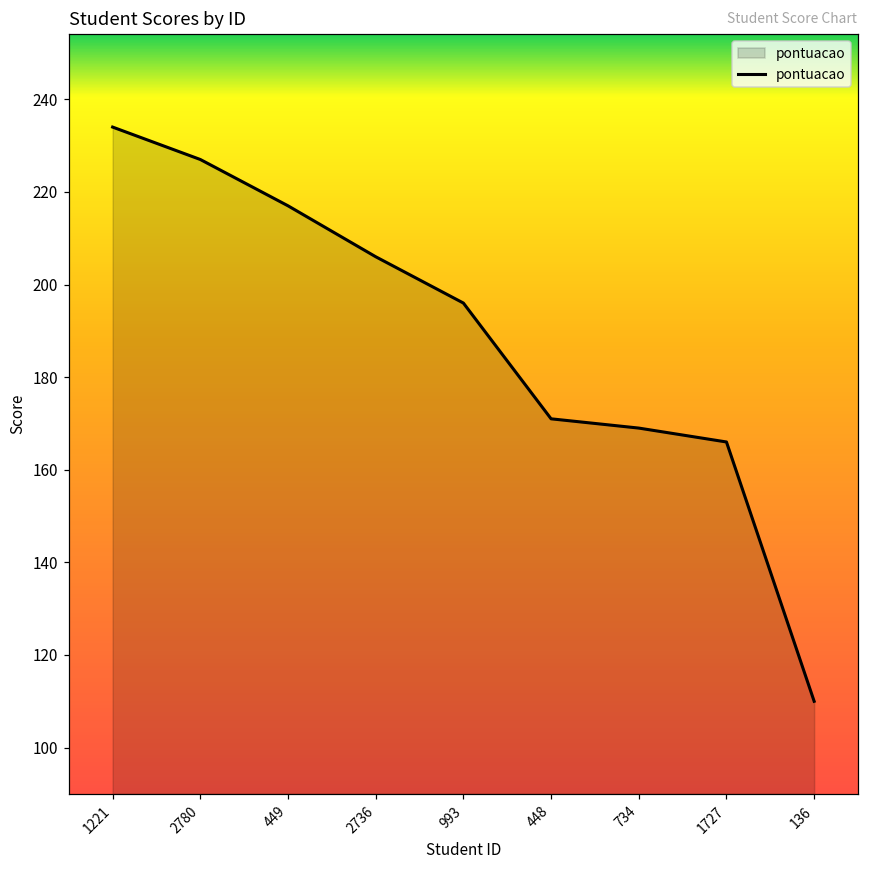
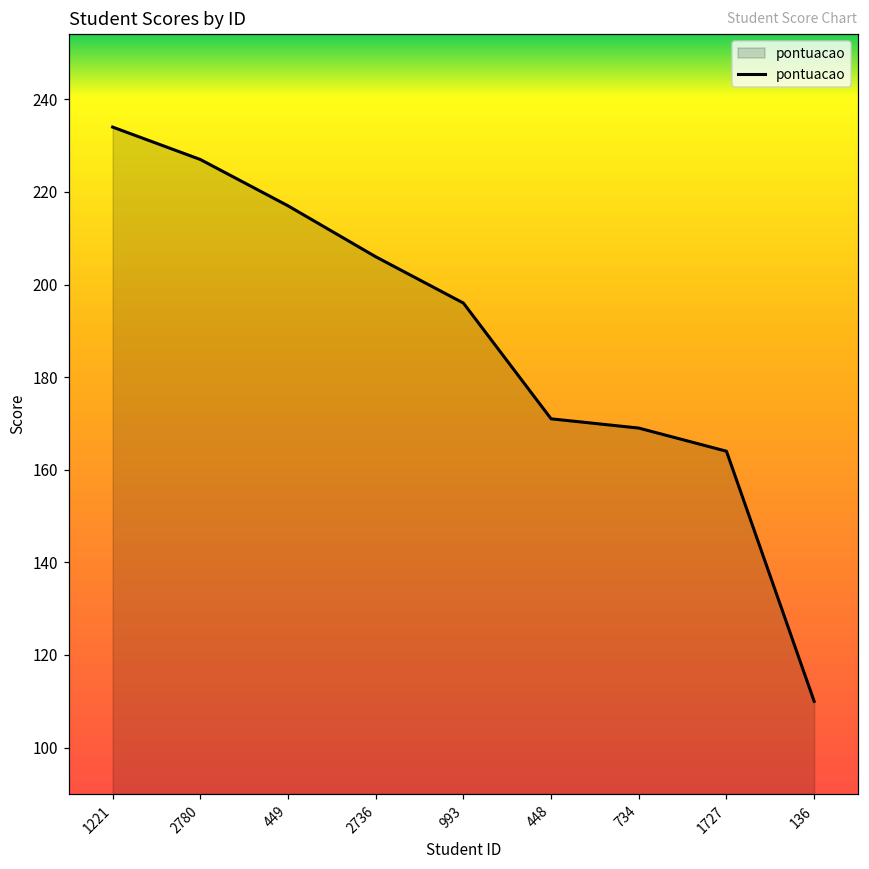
1727: 166 -> 164
